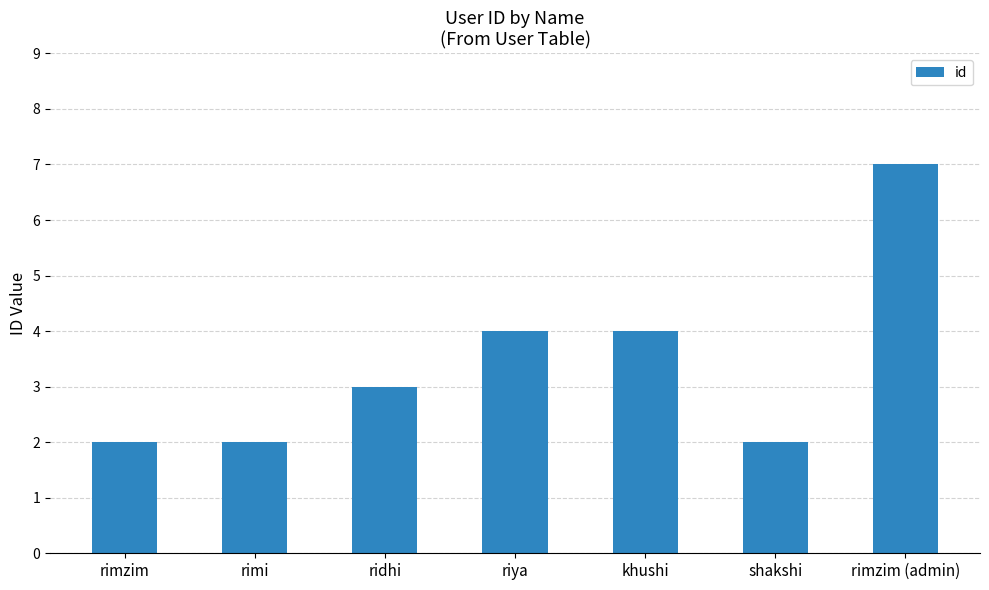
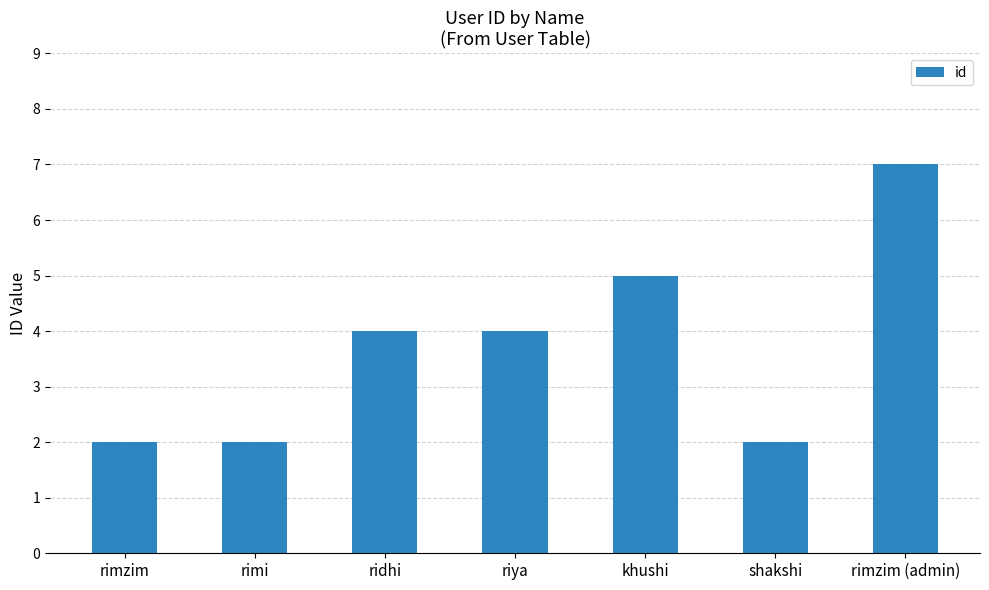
ridhi: 3 -> 4
khushi: 4 -> 5
